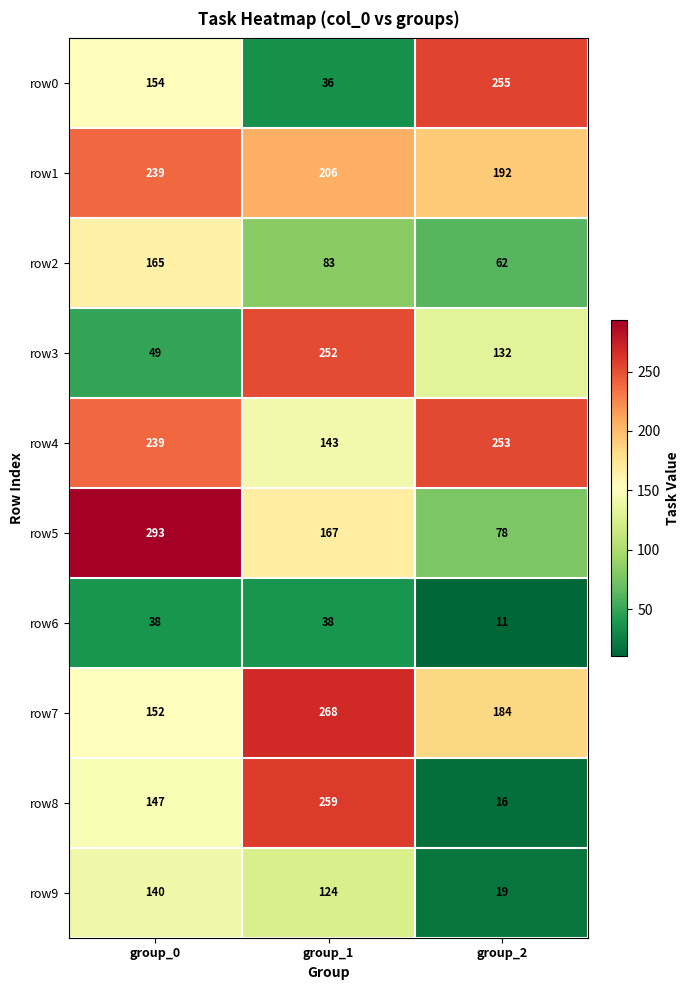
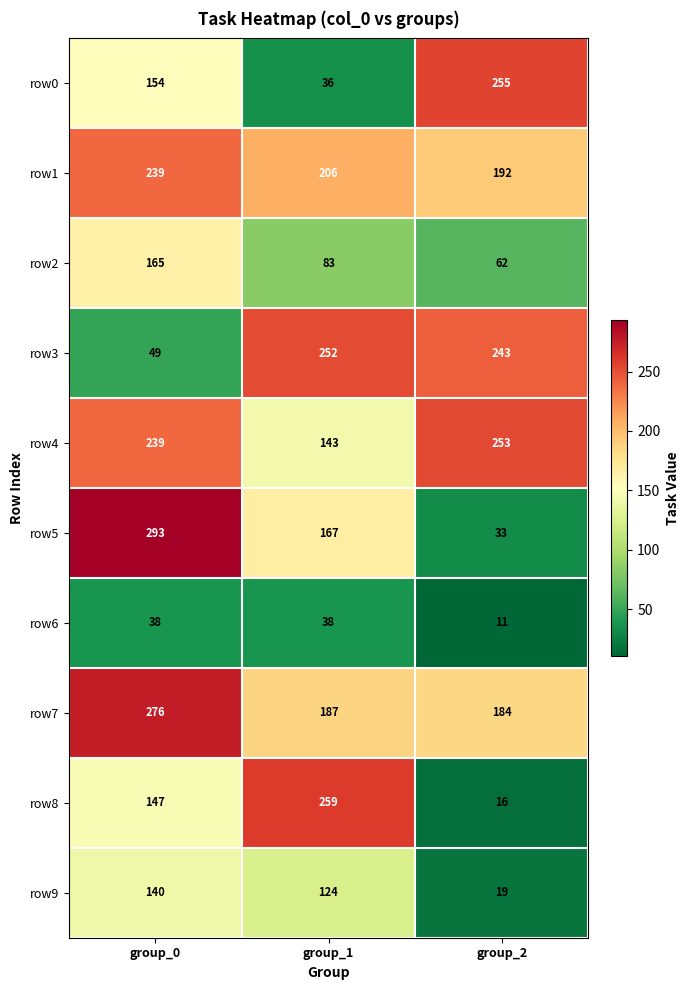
row3, group_2: 132 -> 243
row5, group_2: 78 -> 33
row7, group_0: 152 -> 276
row7, group_1: 268 -> 187
